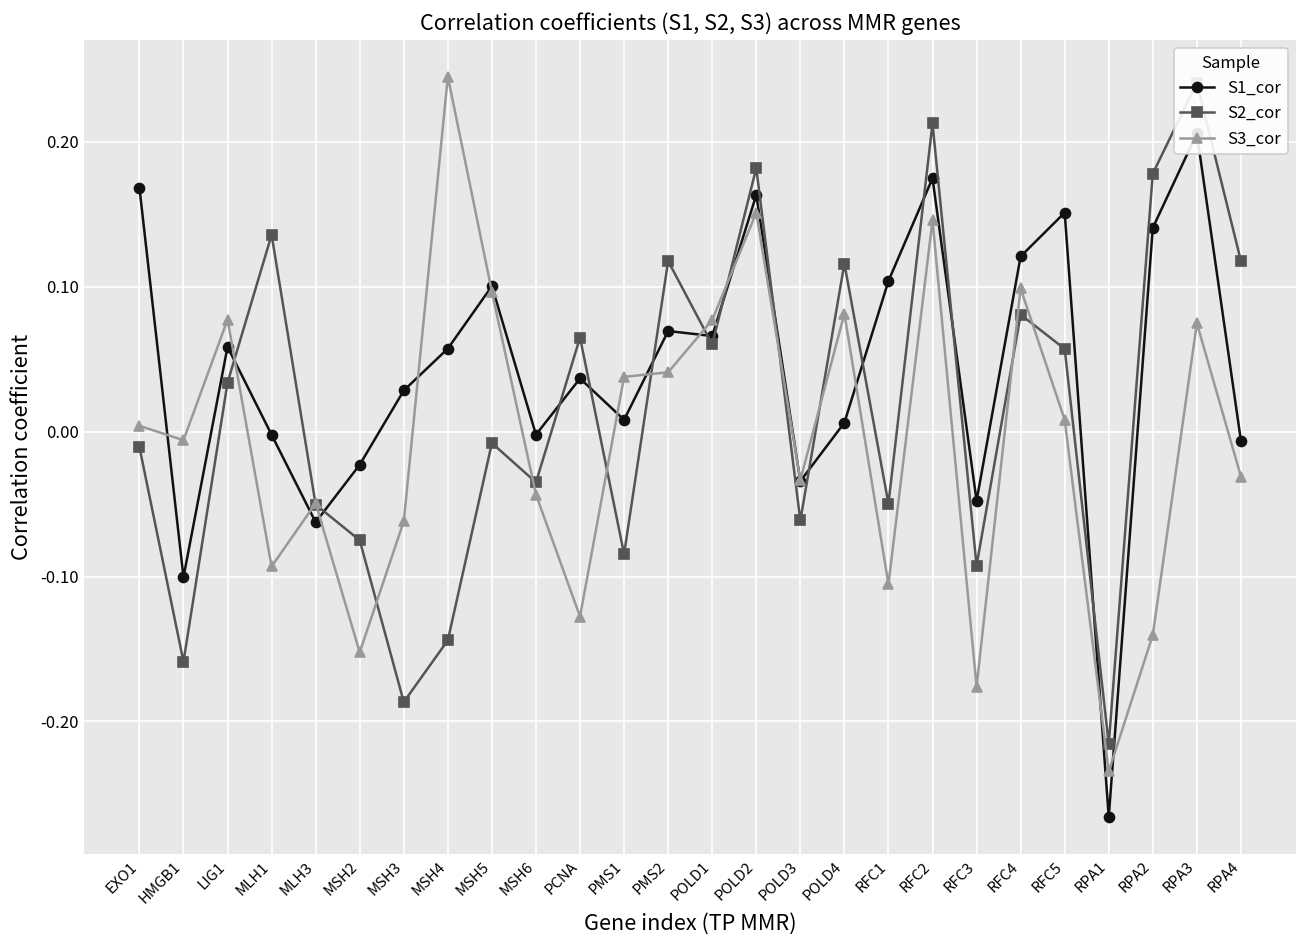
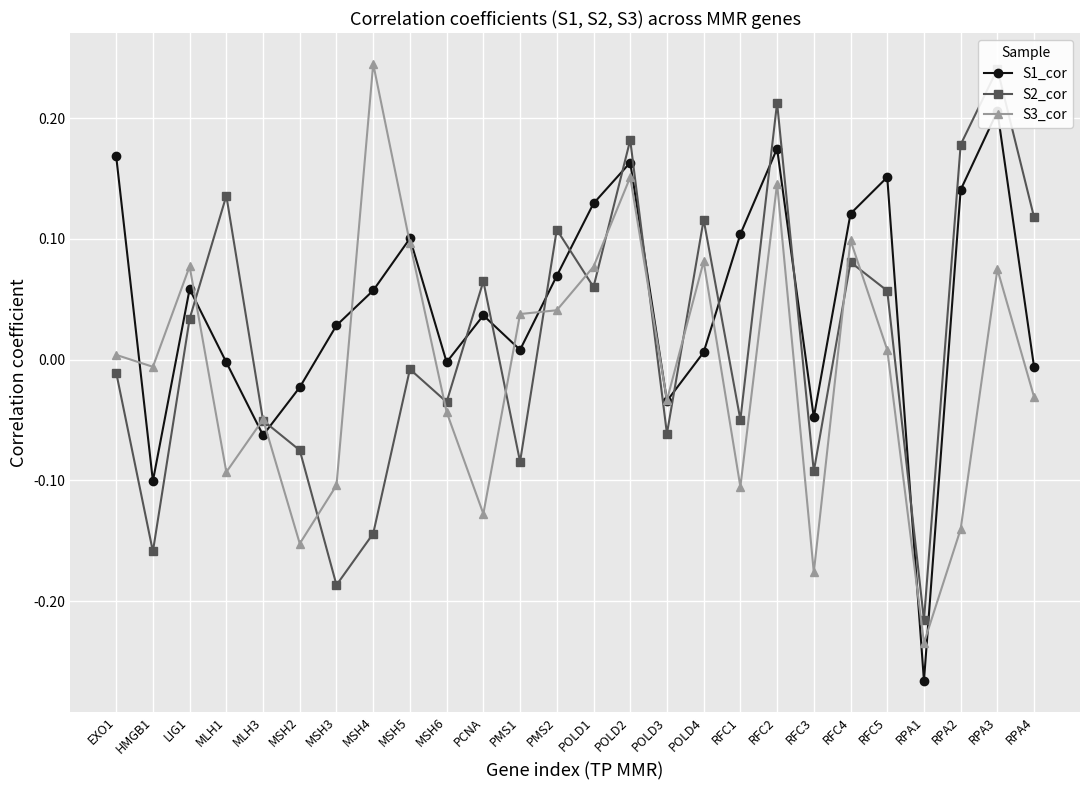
S3_cor, MSH3: -0.062 -> -0.104
S2_cor, PMS2: 0.118 -> 0.108
S1_cor, POLD1: 0.066 -> 0.129
